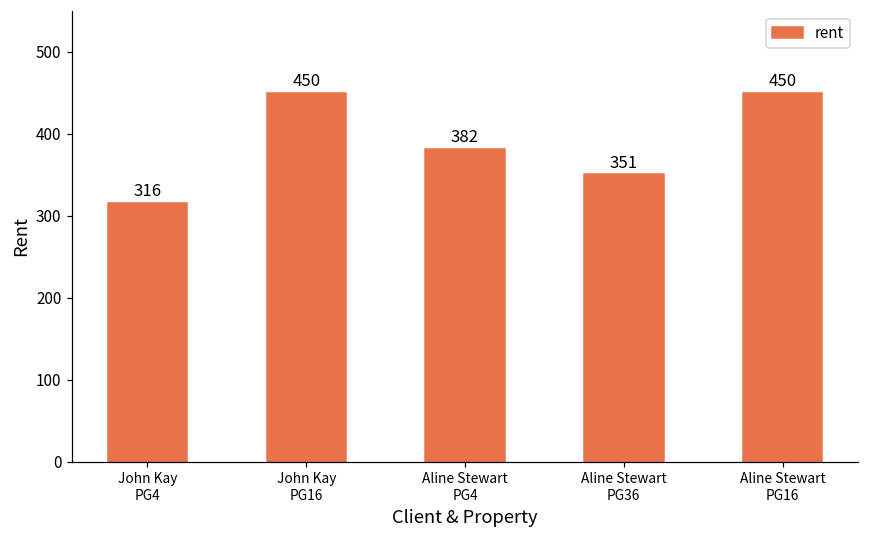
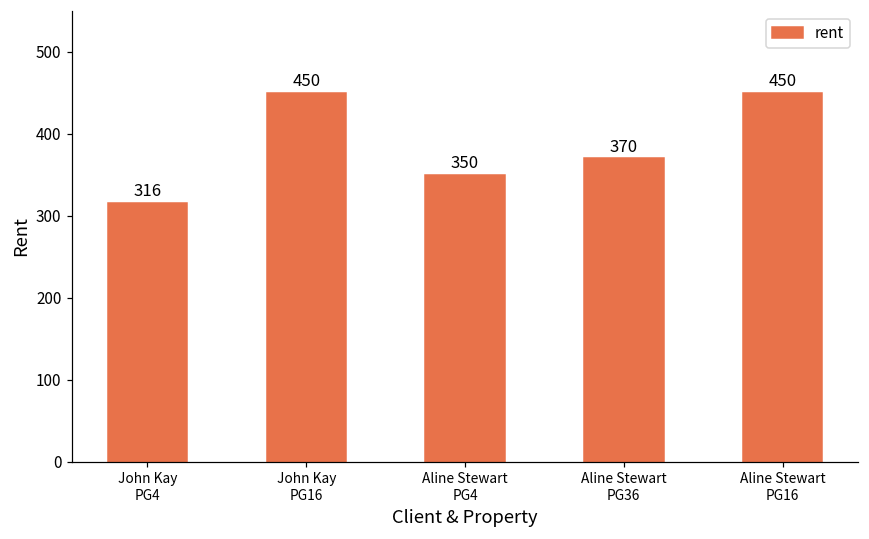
Aline Stewart PG4: 382 -> 350
Aline Stewart PG36: 351 -> 370
